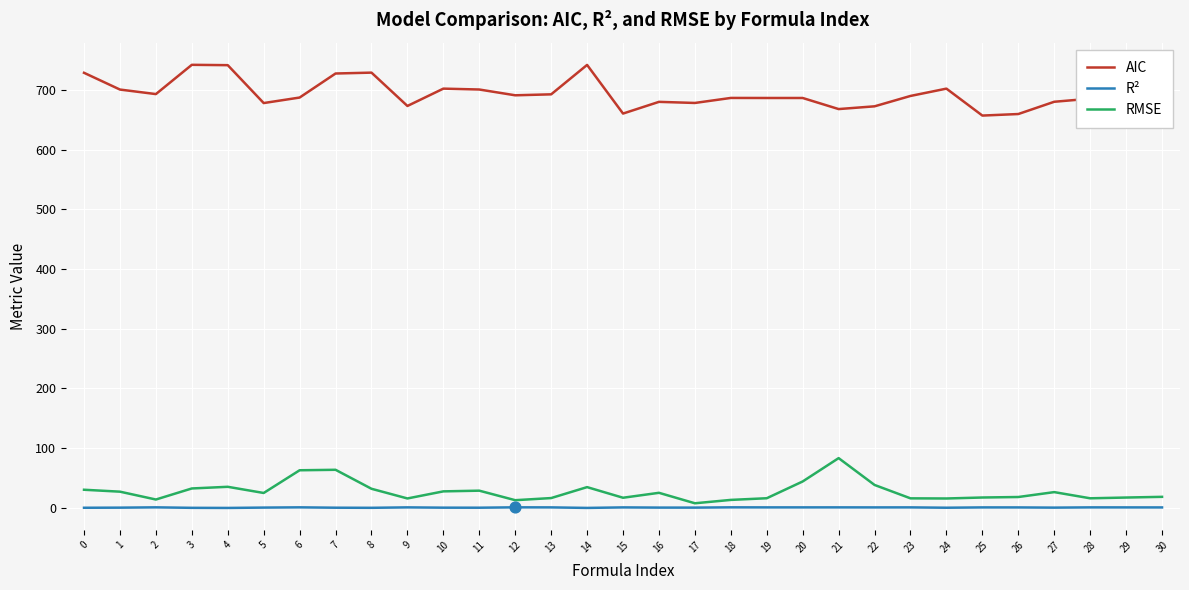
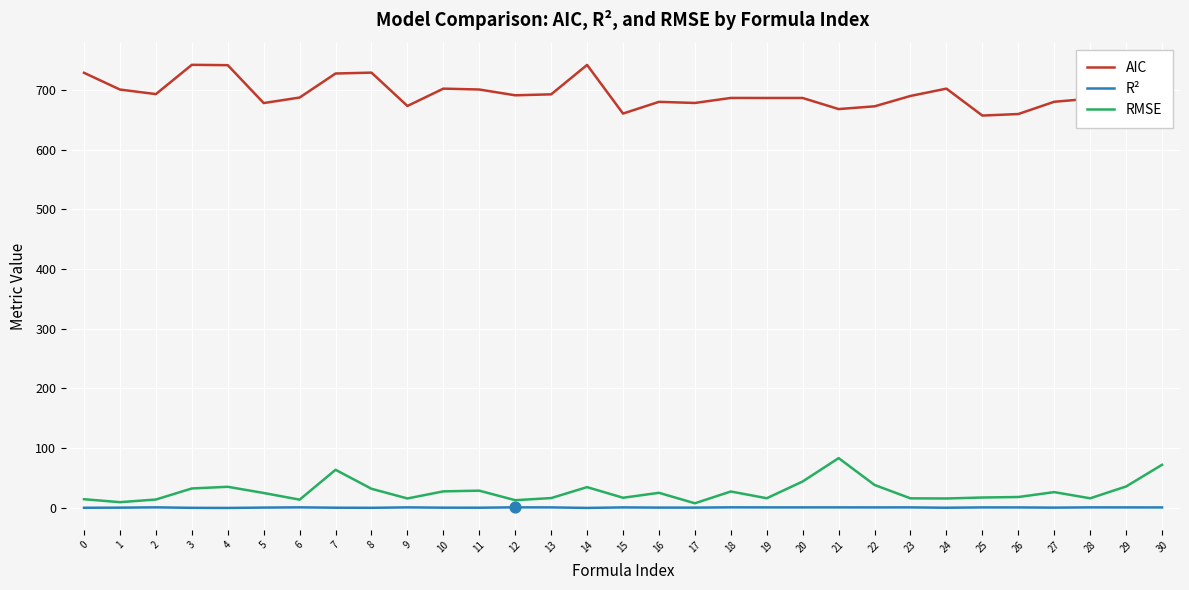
RMSE, 0: 30 -> 10
RMSE, 1: 30 -> 10
RMSE, 6: 60 -> 10
RMSE, 18: 10 -> 30
RMSE, 29: 20 -> 40
RMSE, 30: 20 -> 70
